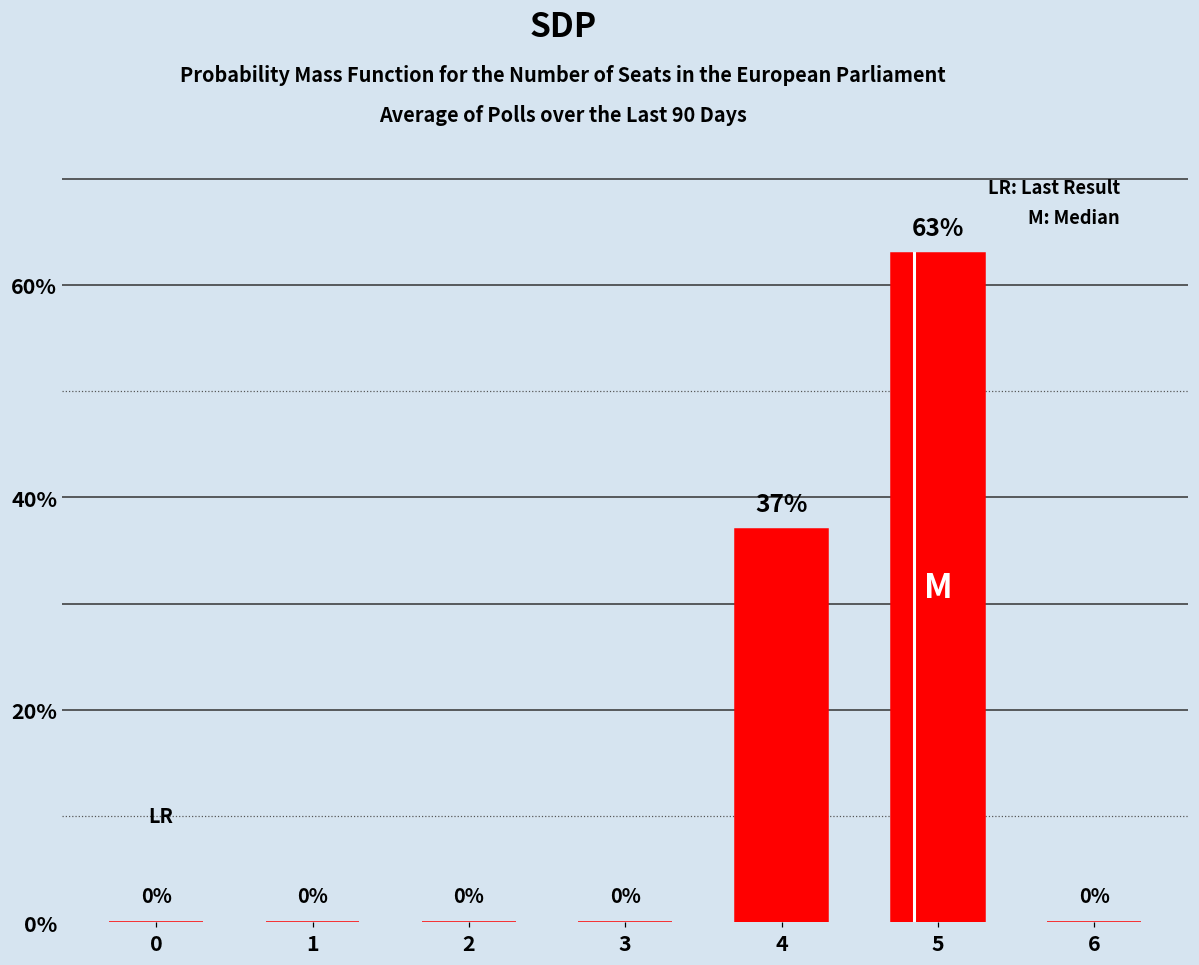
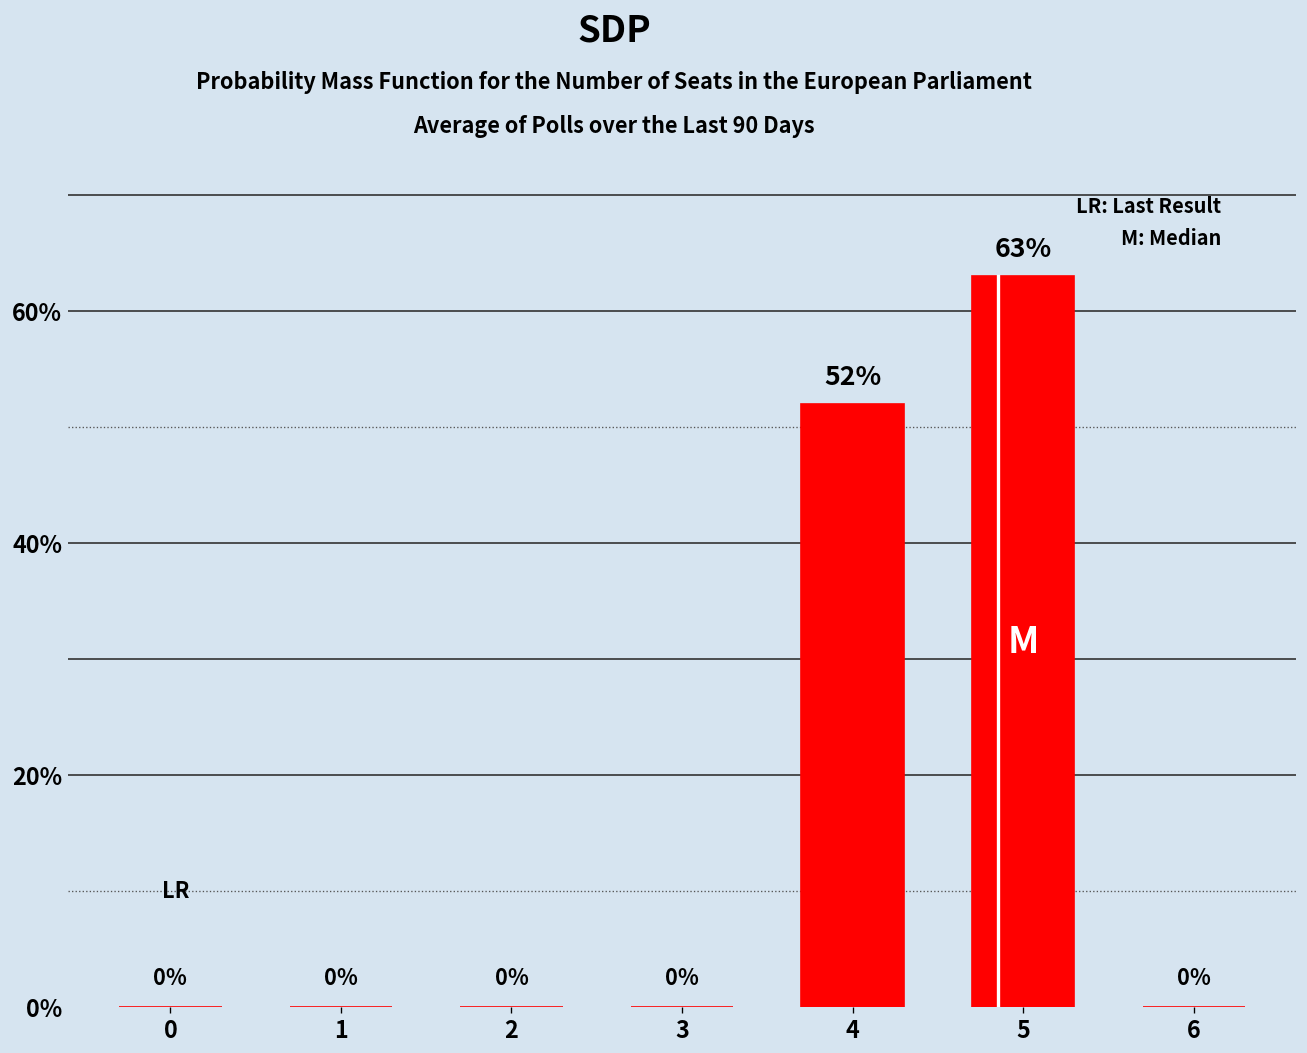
4: 37% -> 52%
